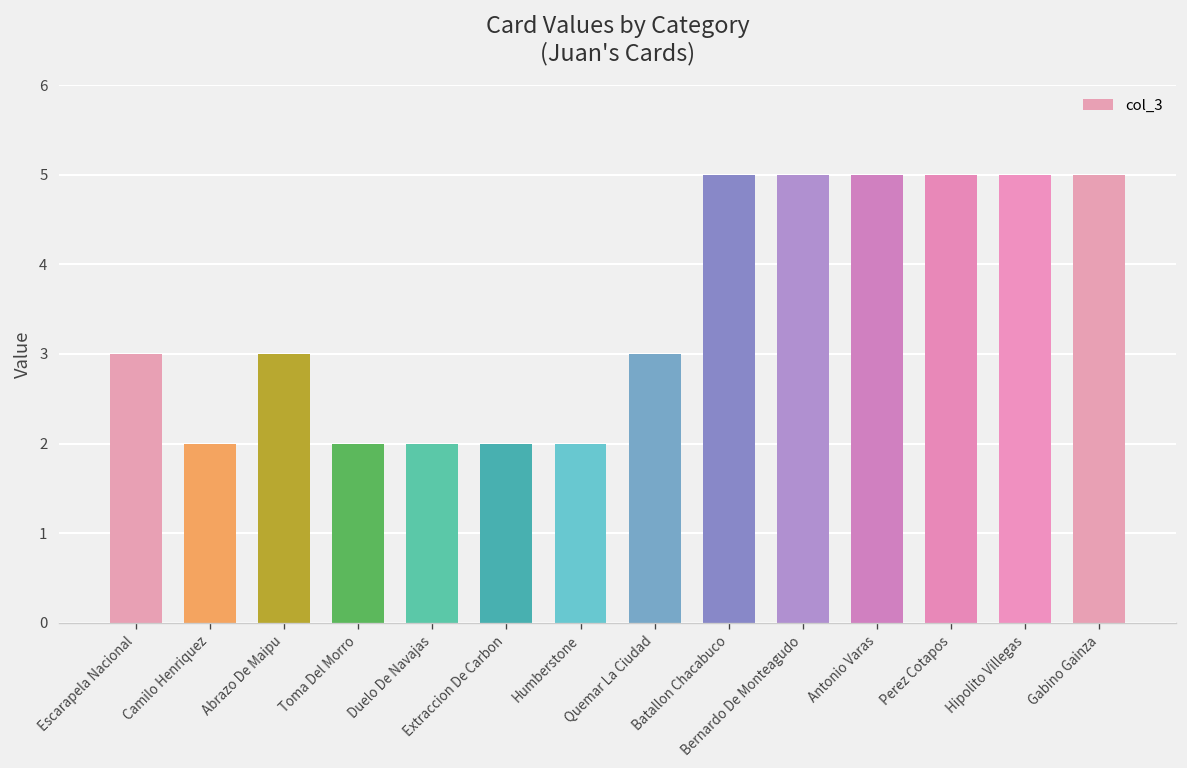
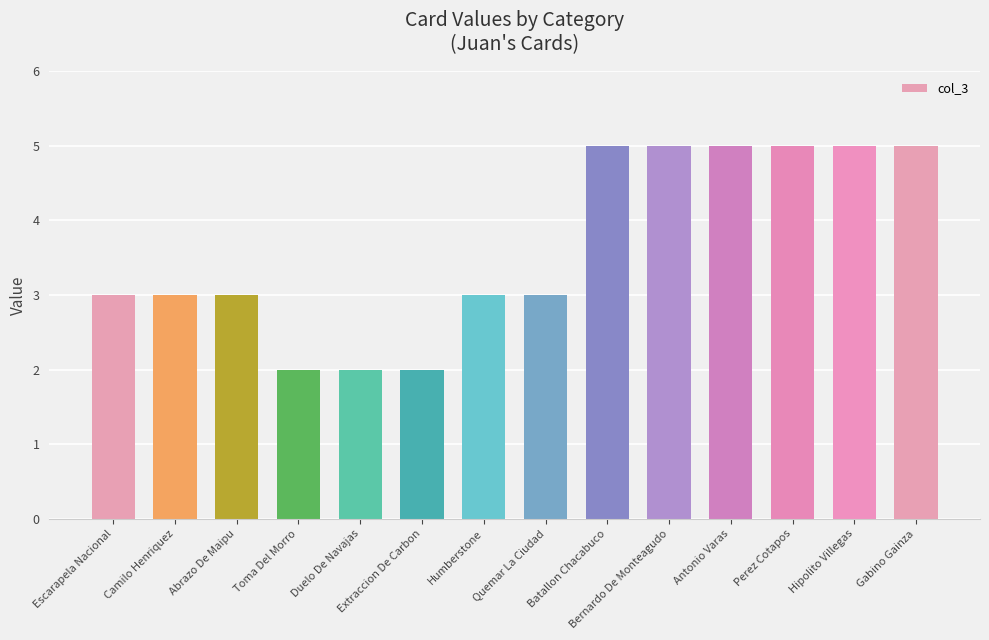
Camilo Henriquez: 2 -> 3
Humberstone: 2 -> 3
